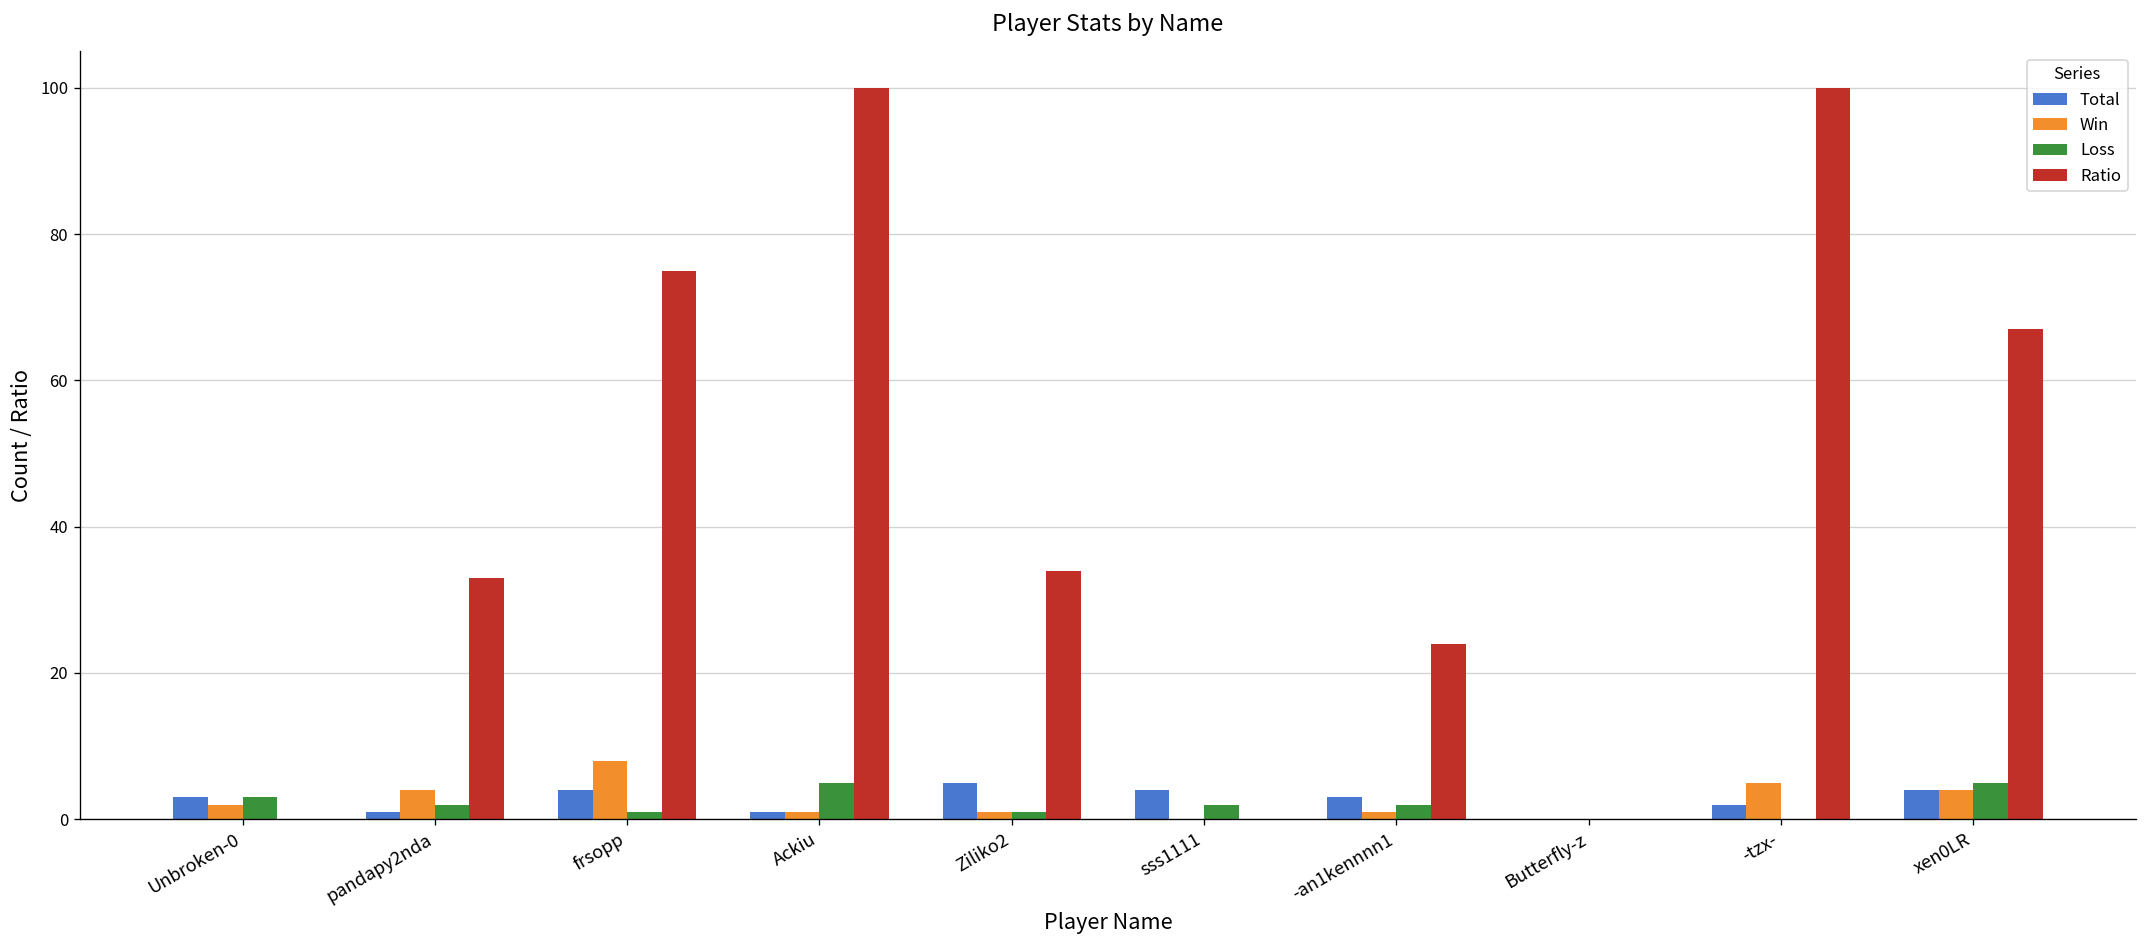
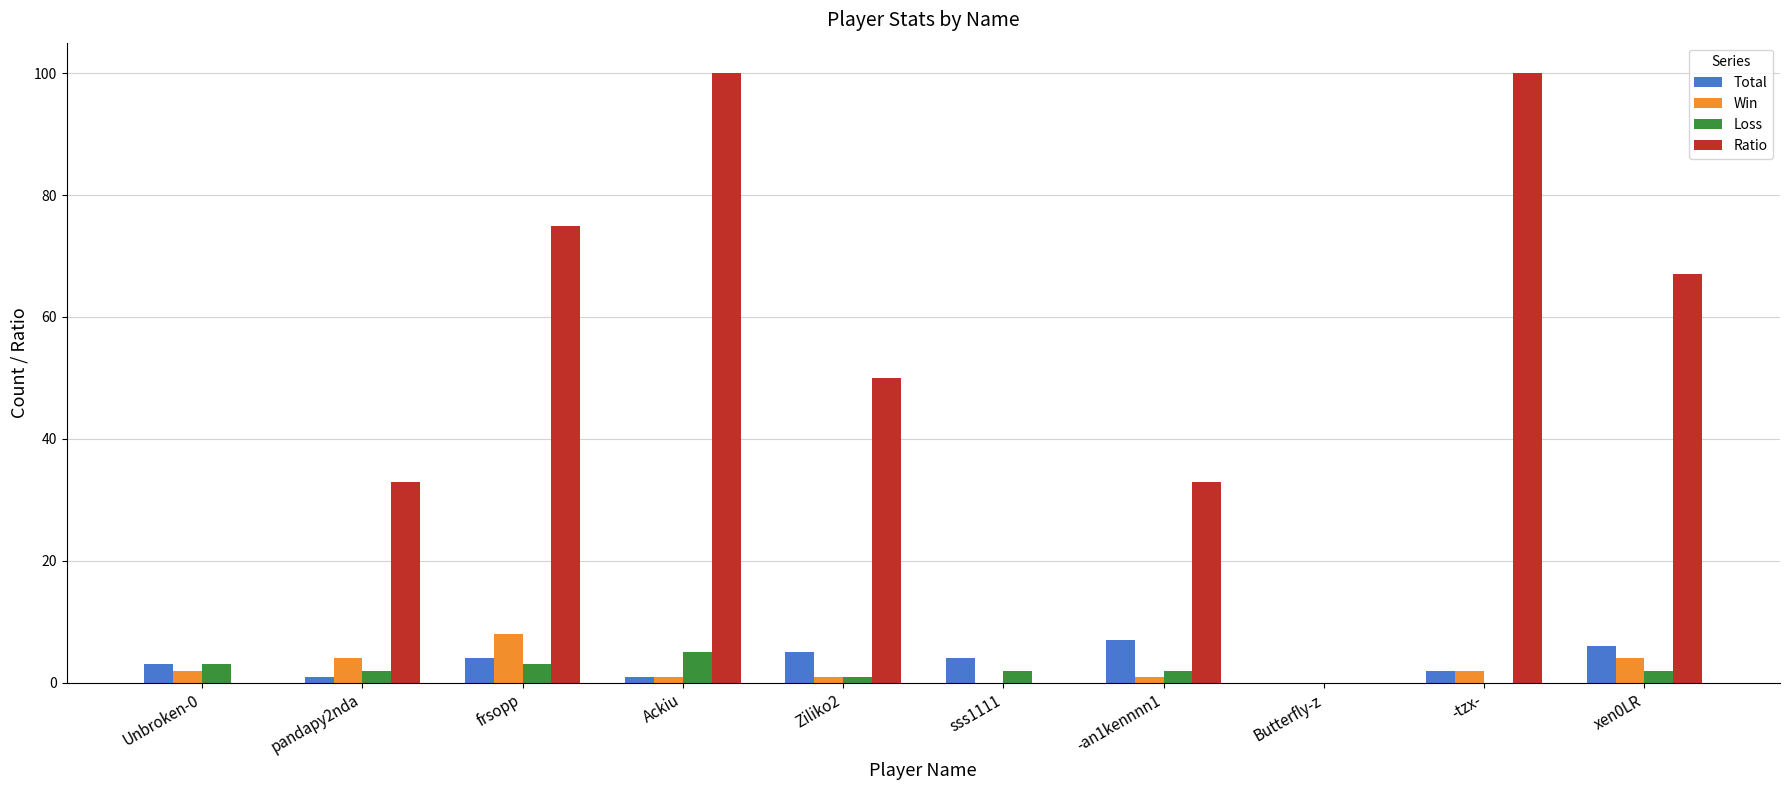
Loss, frsopp: 1 -> 3
Ratio, Ziliko2: 34 -> 50
Total, -an1kennnn1: 3 -> 7
Ratio, -an1kennnn1: 24 -> 33
Win, -tzx-: 5 -> 2
Total, xen0LR: 4 -> 6
Loss, xen0LR: 5 -> 2
